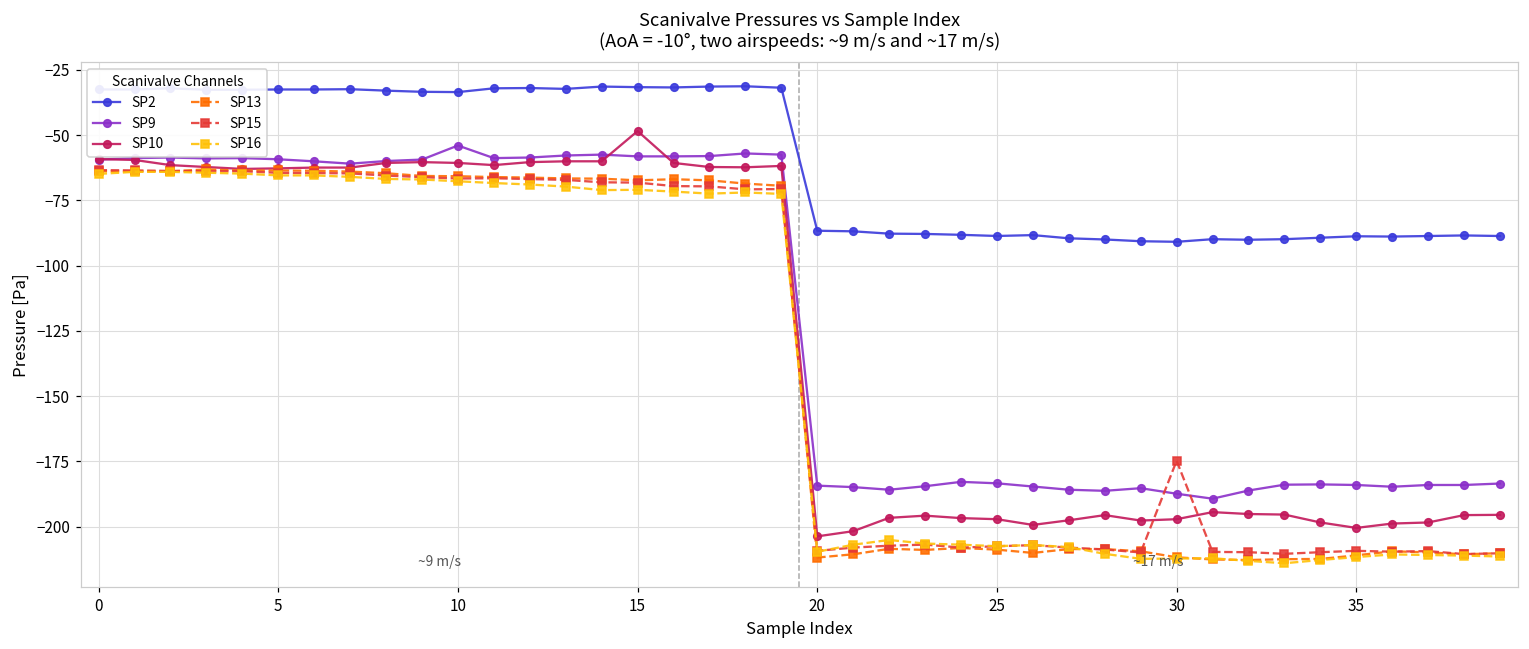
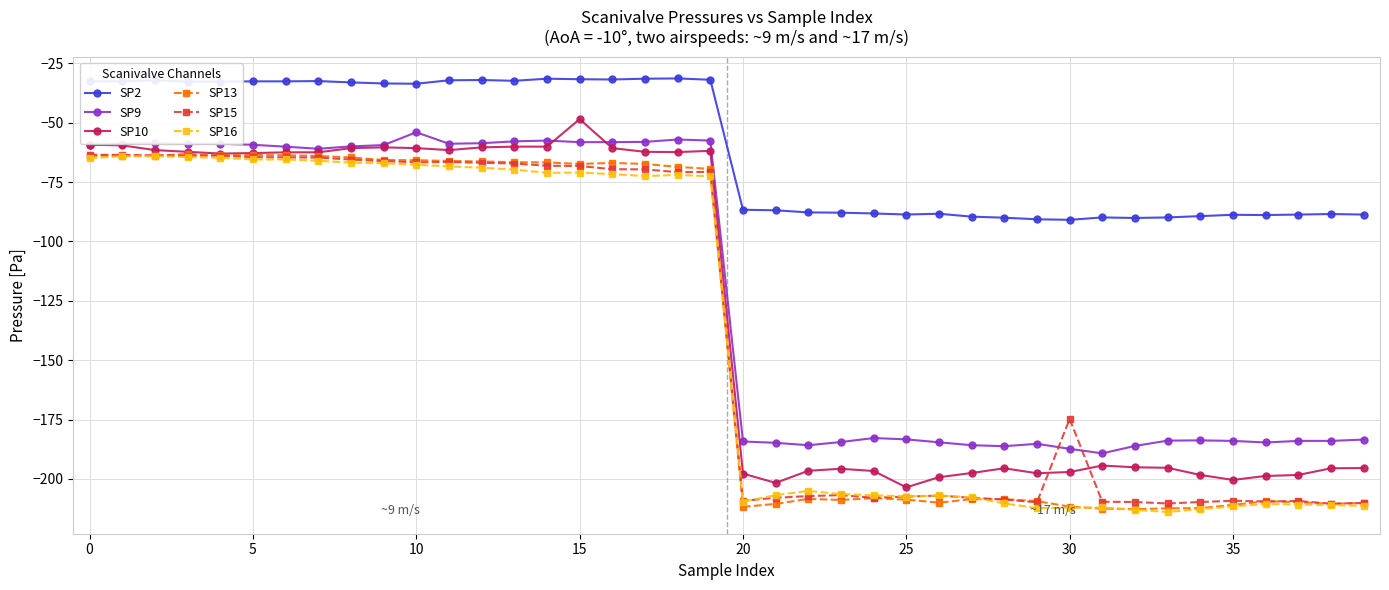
SP10, 20: -204 -> -198
SP10, 25: -197 -> -204
